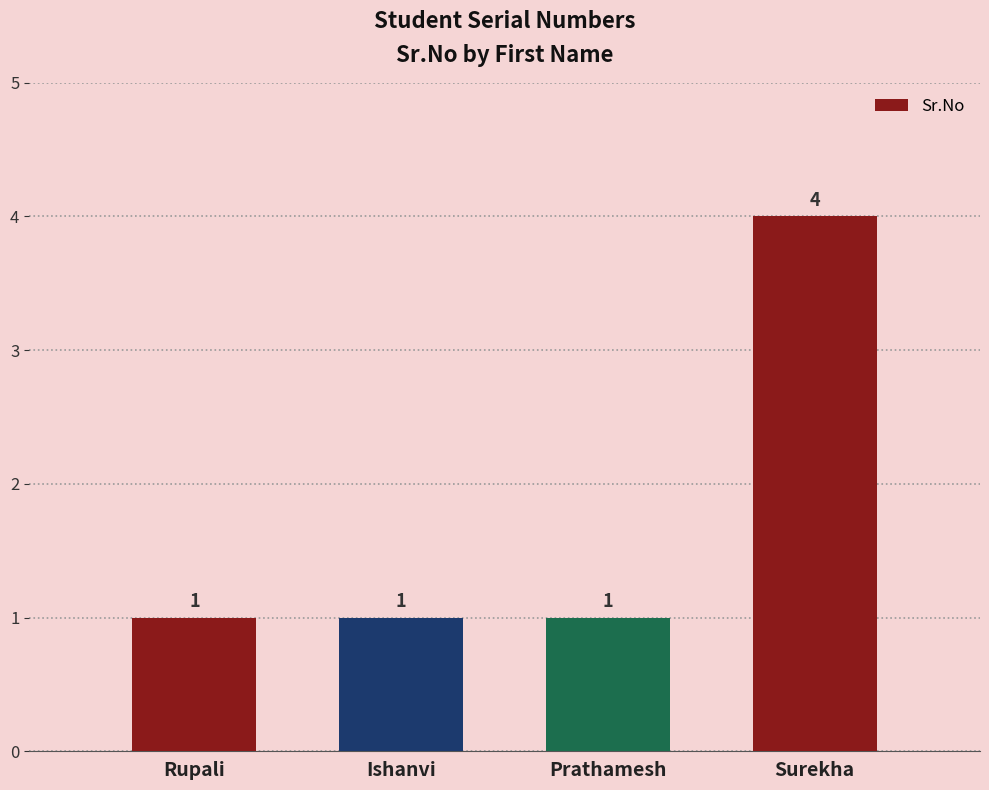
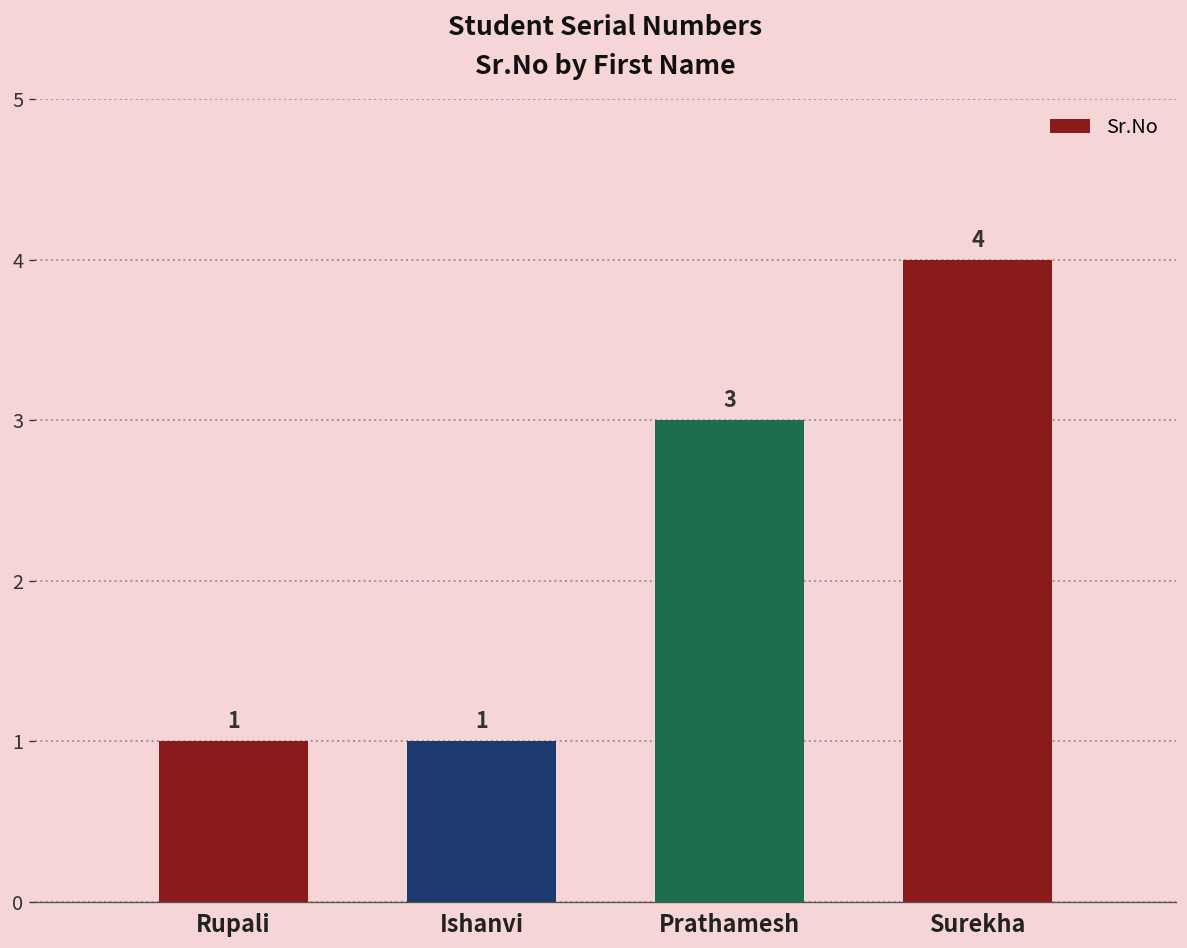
Prathamesh: 1 -> 3
